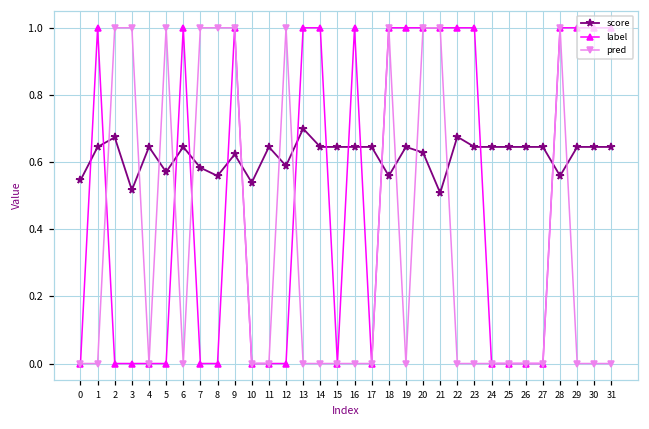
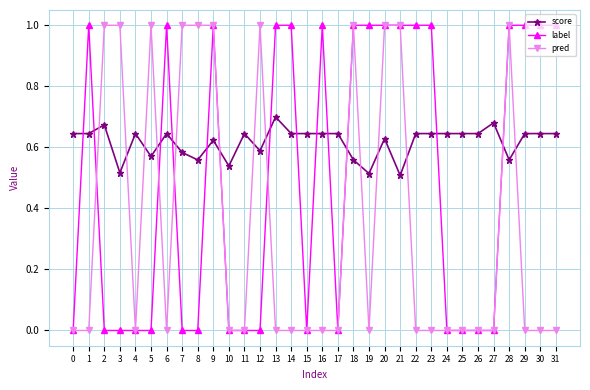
score, 0: 0.55 -> 0.65
score, 19: 0.65 -> 0.51
score, 22: 0.68 -> 0.65
score, 27: 0.65 -> 0.68
